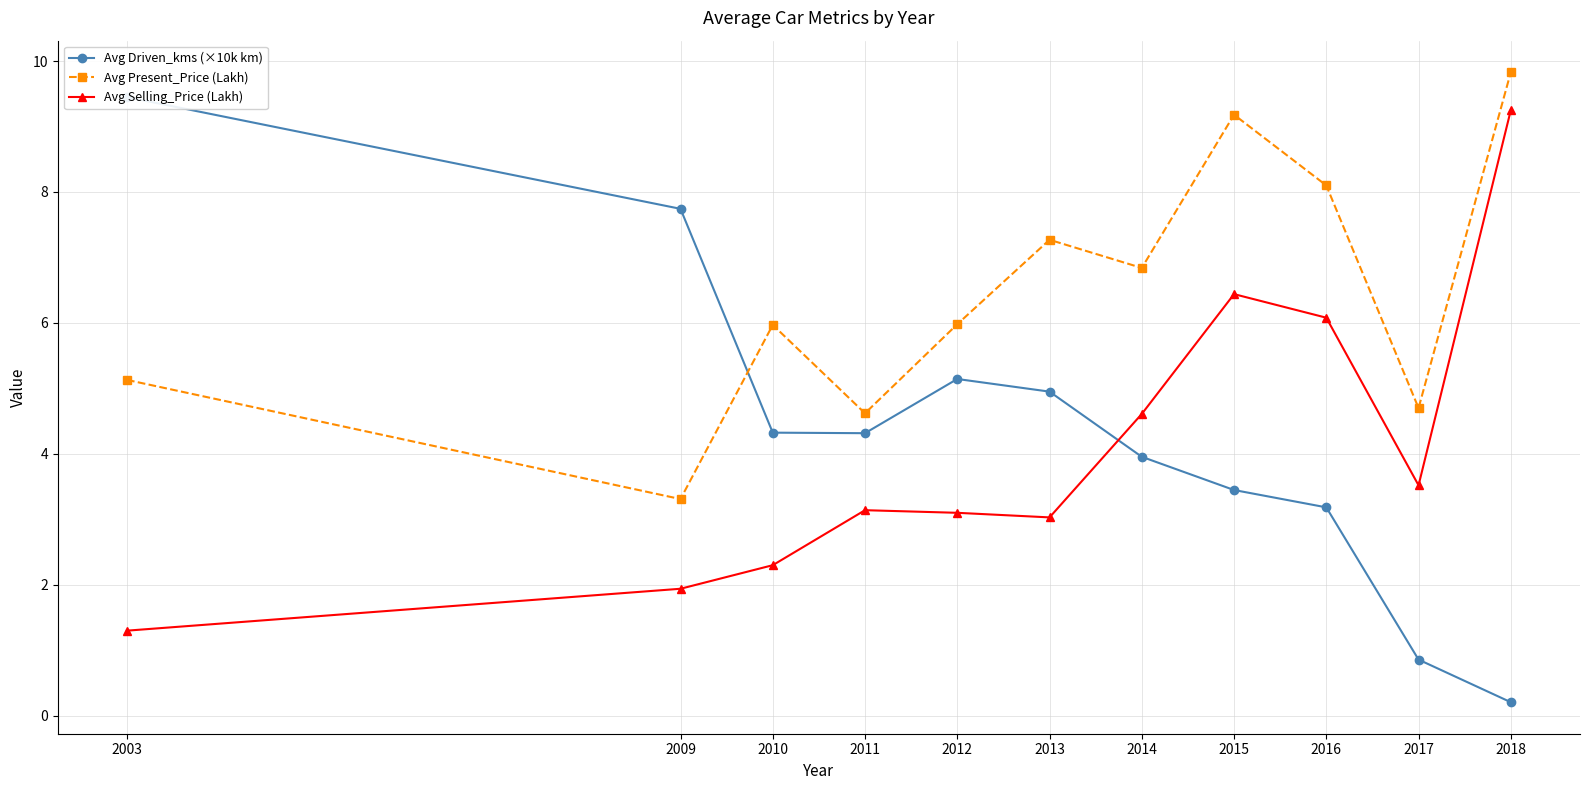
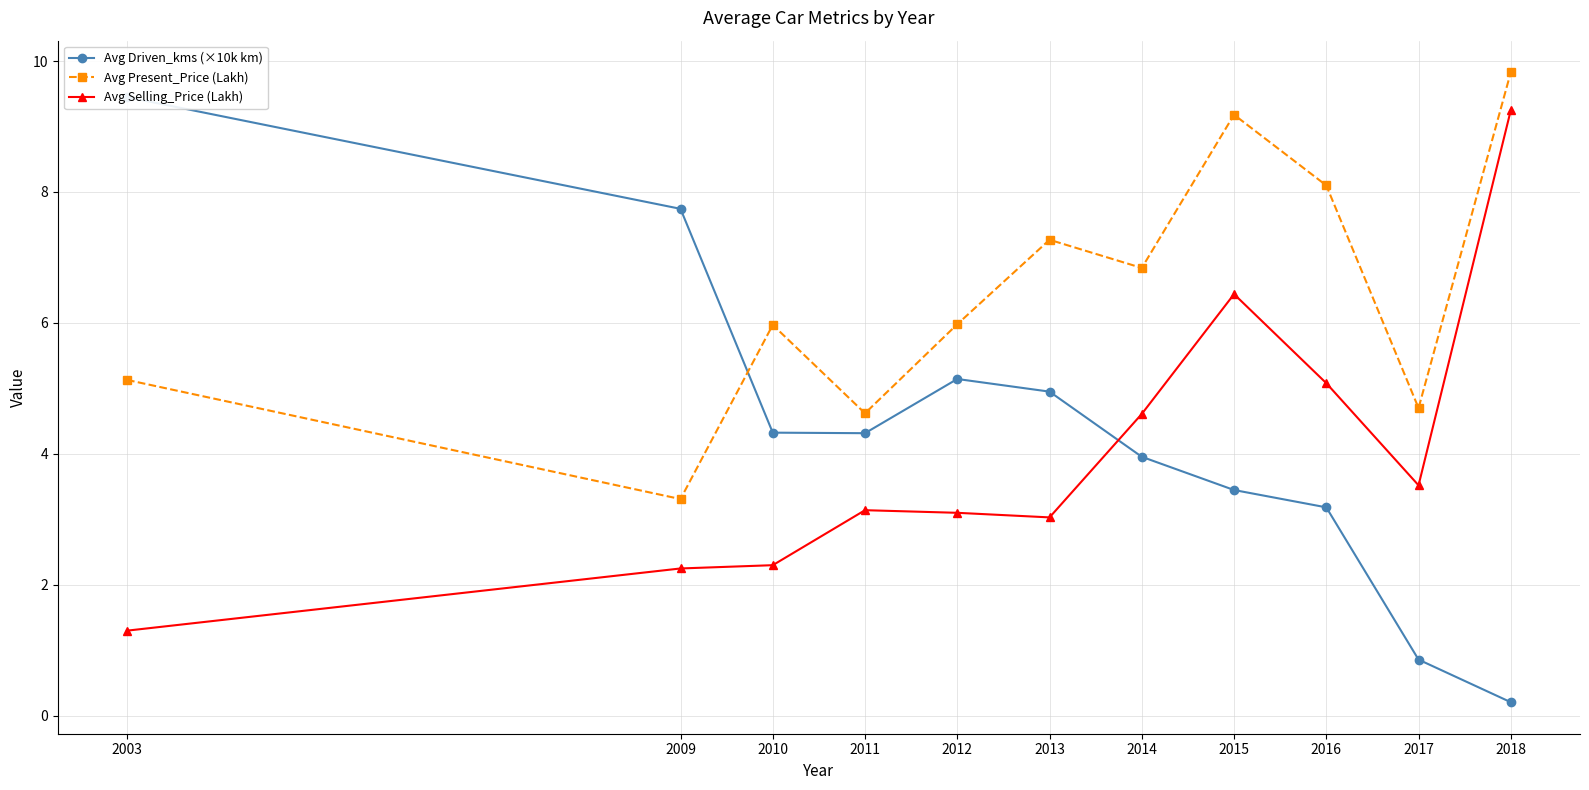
Avg Selling_Price (Lakh), 2009: 1.9 -> 2.3
Avg Selling_Price (Lakh), 2016: 6.1 -> 5.1
